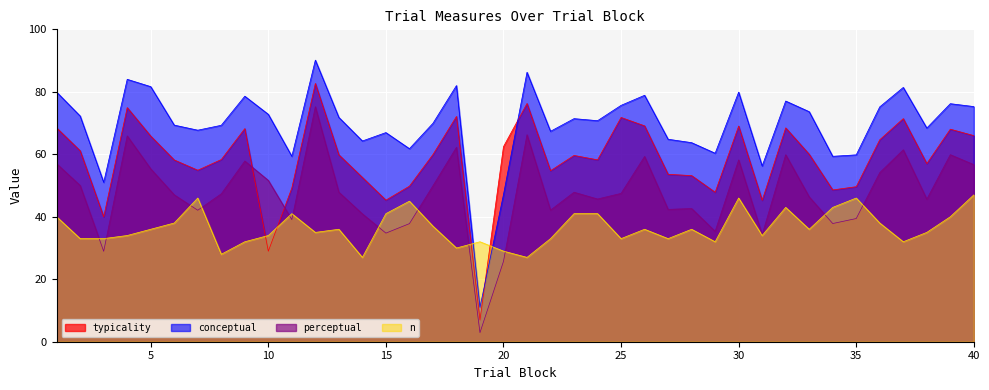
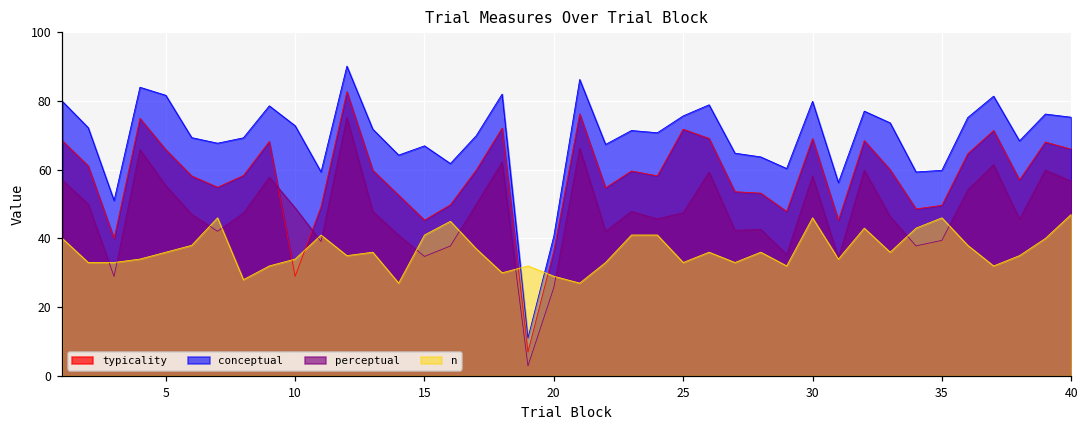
perceptual, 10: 52 -> 49
typicality, 20: 62 -> 36
conceptual, 20: 47 -> 41
